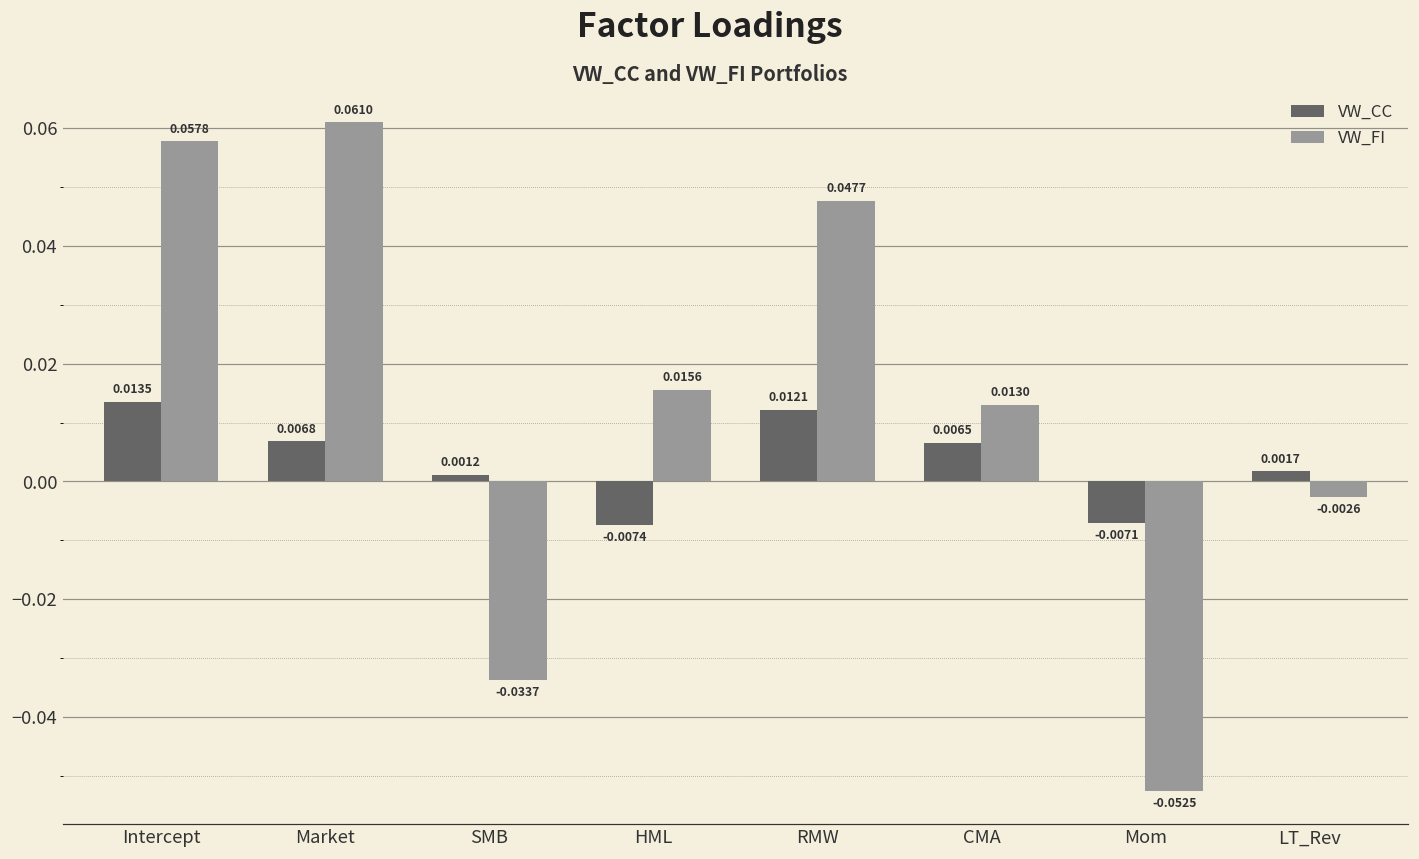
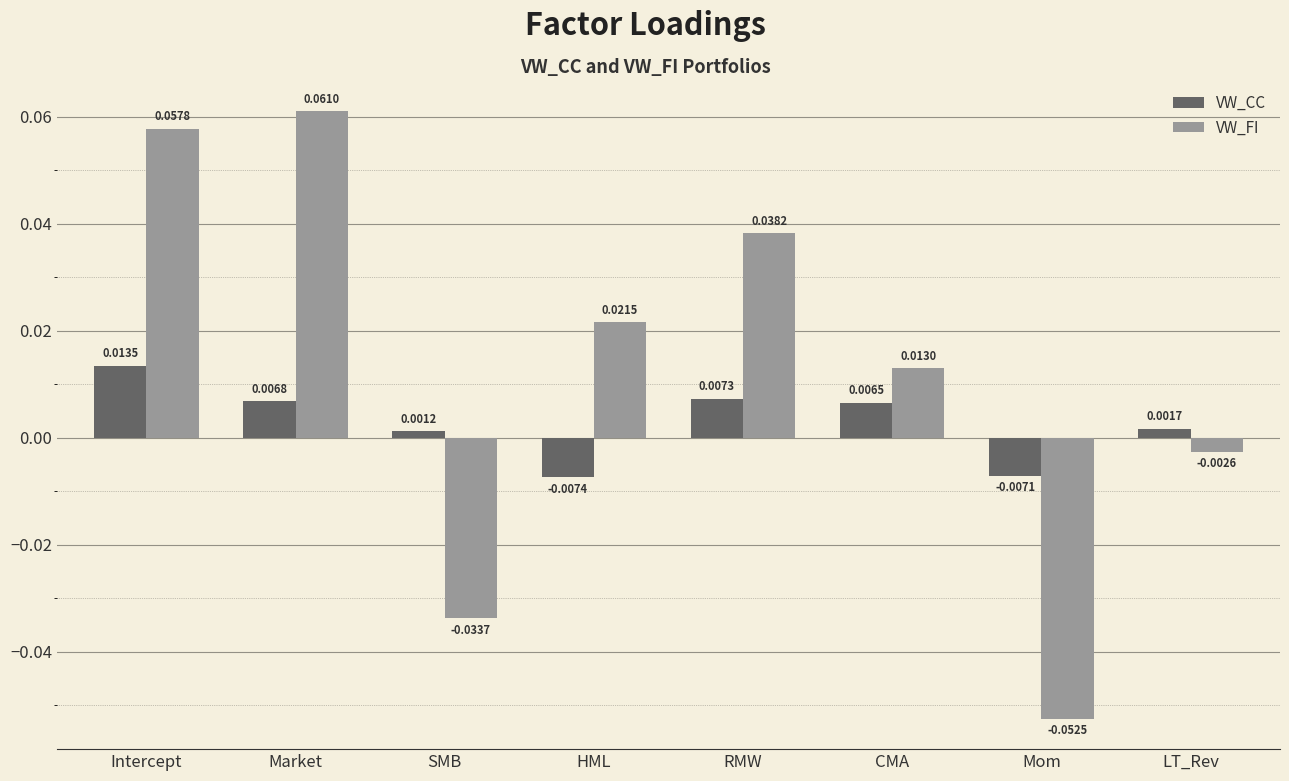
VW_FI, HML: 0.0156 -> 0.0215
VW_CC, RMW: 0.0121 -> 0.0073
VW_FI, RMW: 0.0477 -> 0.0382
